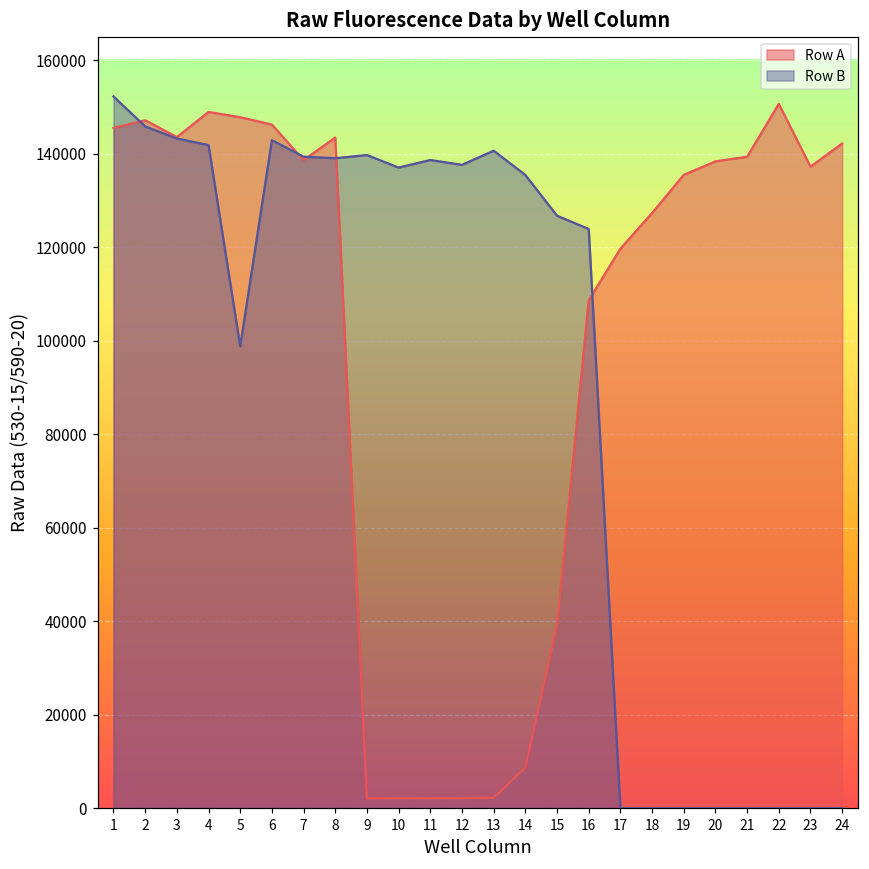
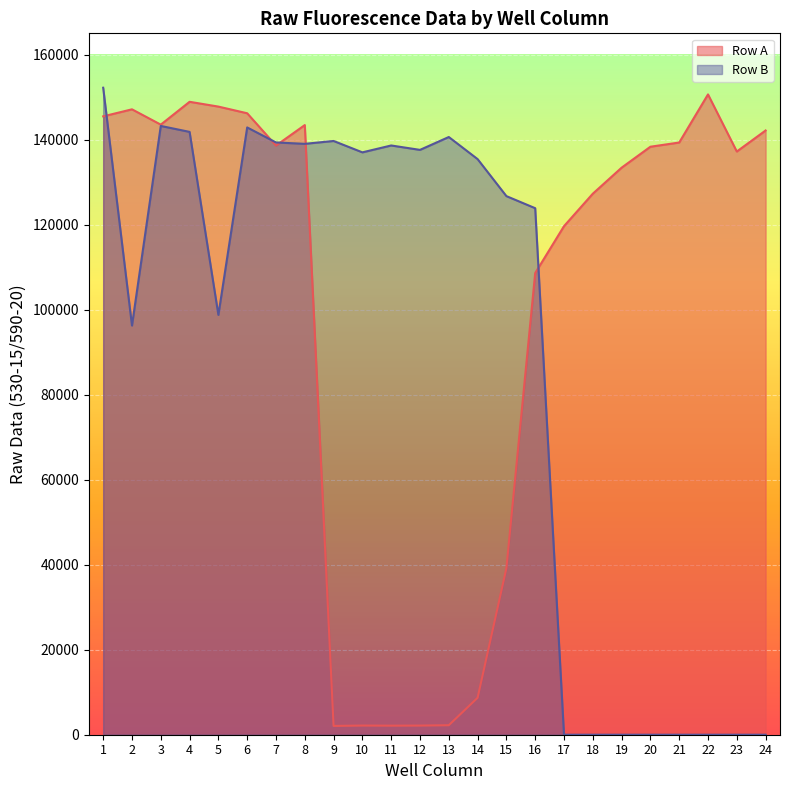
Row B, 2: 146000 -> 96000
Row A, 19: 135000 -> 133000
